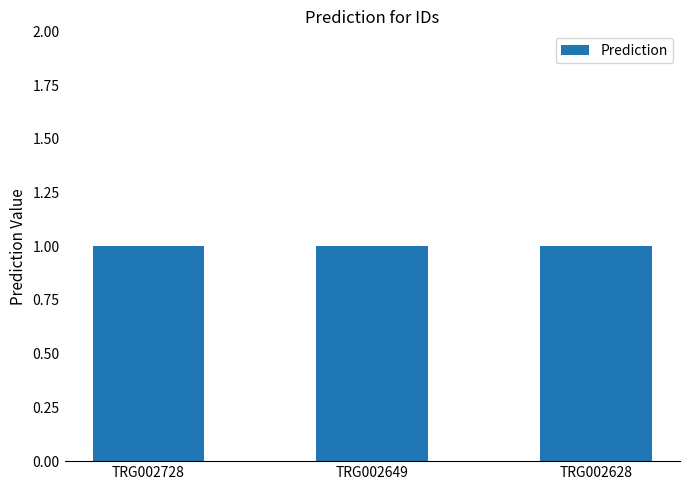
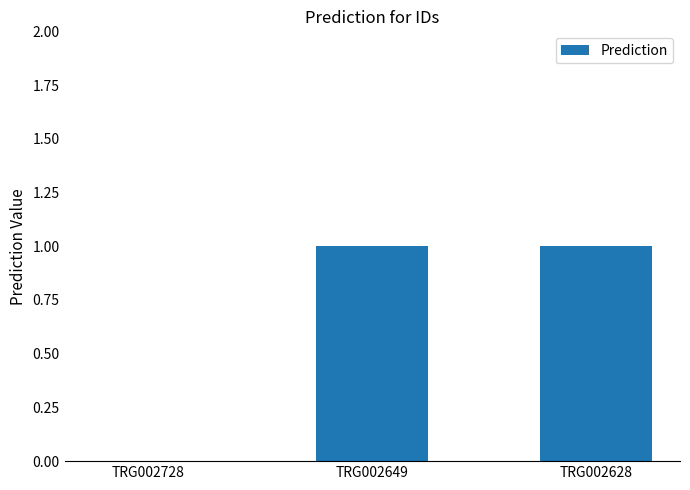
TRG002728: 1 -> 0
